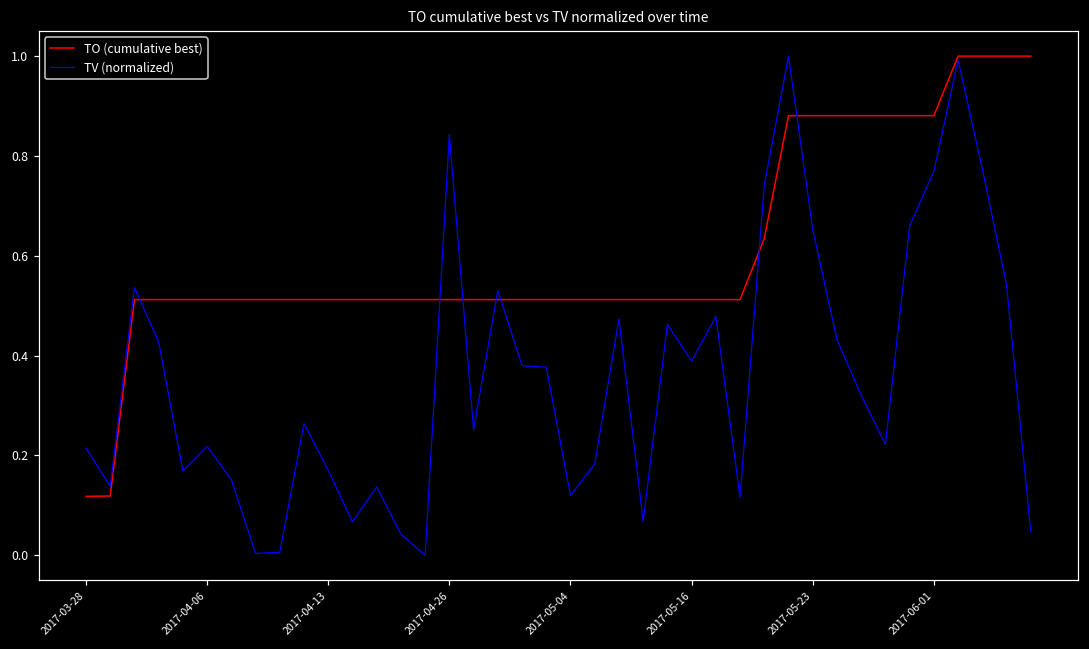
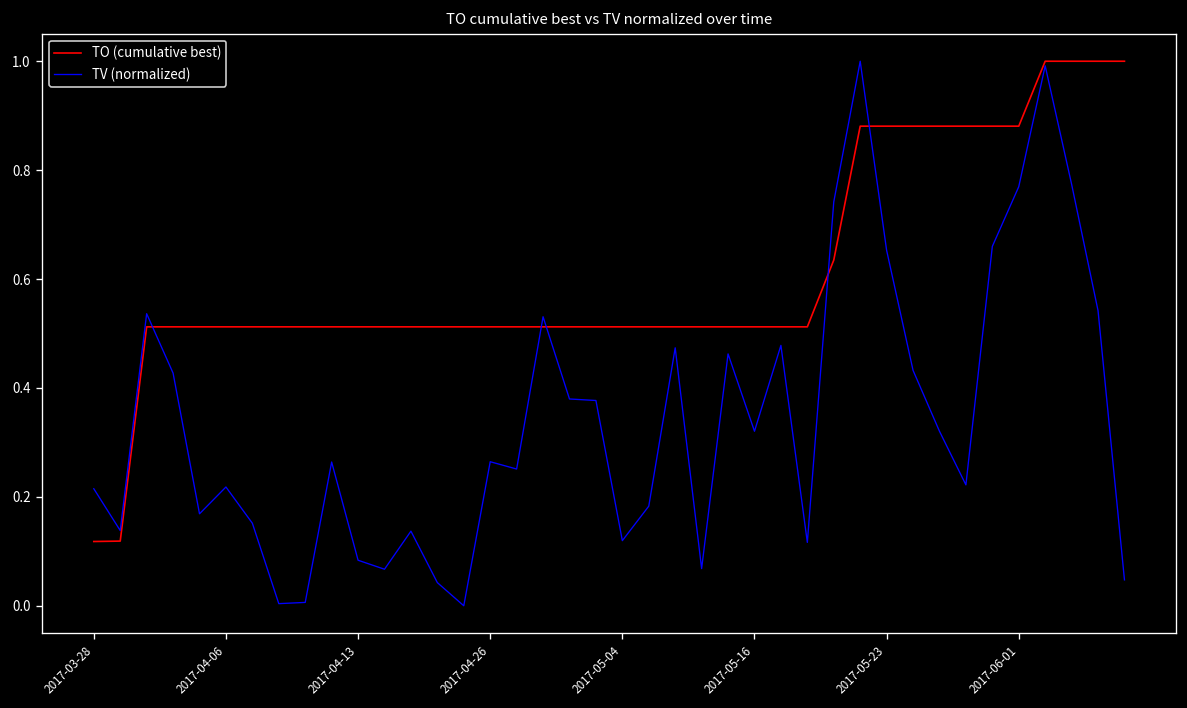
TV (normalized), 2017-04-13: 0.17 -> 0.08
TV (normalized), 2017-04-26: 0.84 -> 0.26
TV (normalized), 2017-05-16: 0.39 -> 0.32
